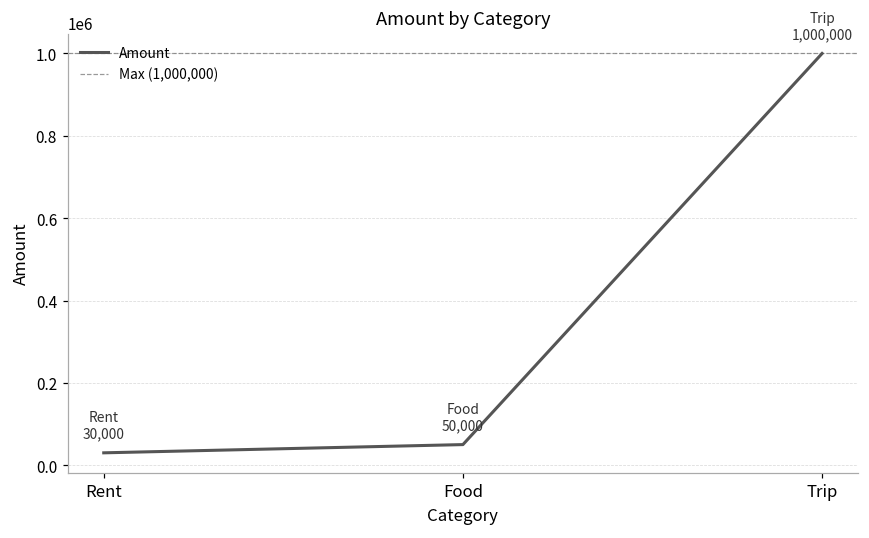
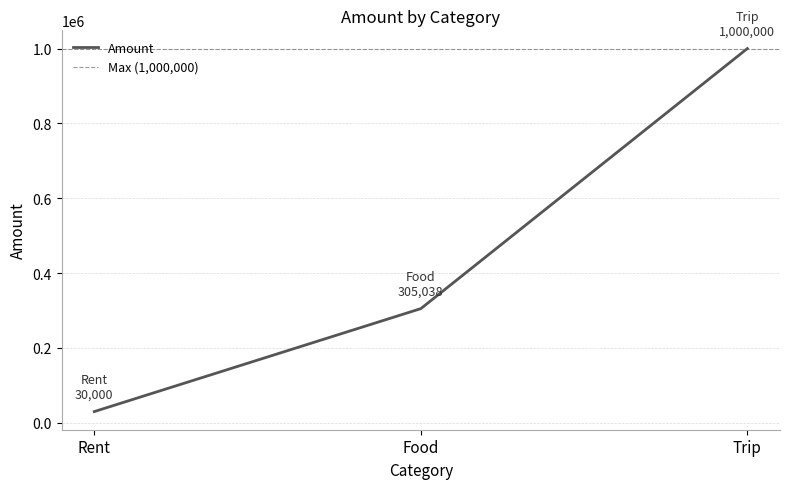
Food: 50,000 -> 305,038
